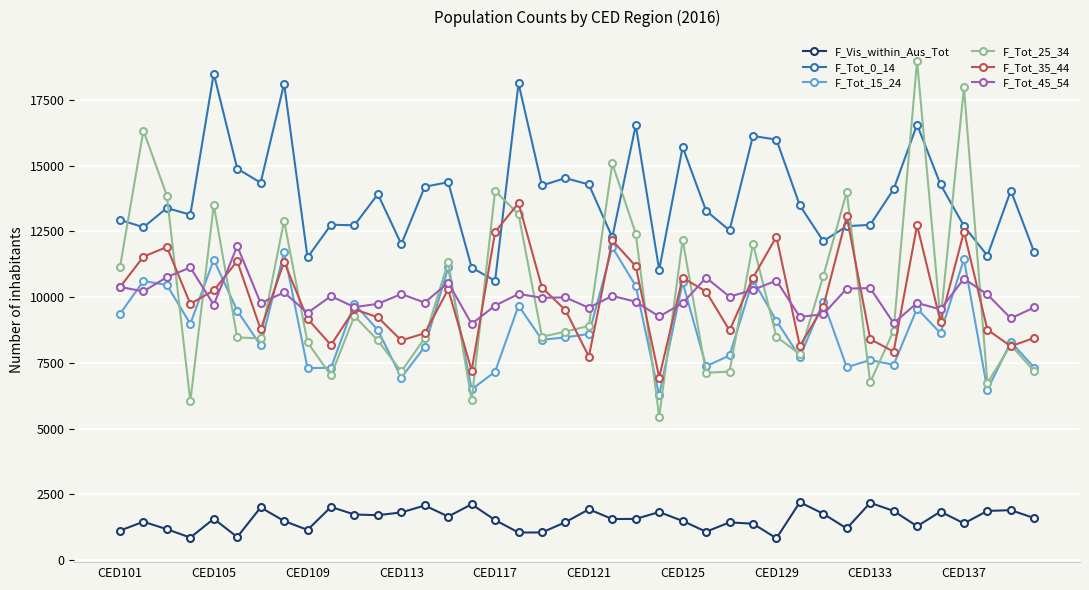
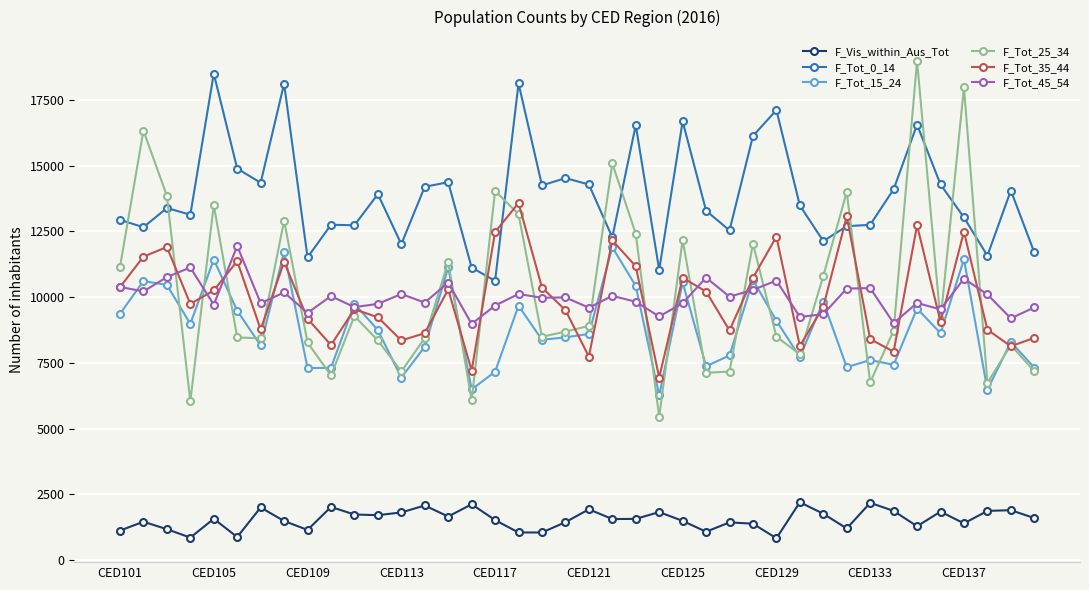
F_Tot_0_14, CED125: 15700 -> 16700
F_Tot_0_14, CED129: 16000 -> 17100
F_Tot_0_14, CED137: 12700 -> 13000
